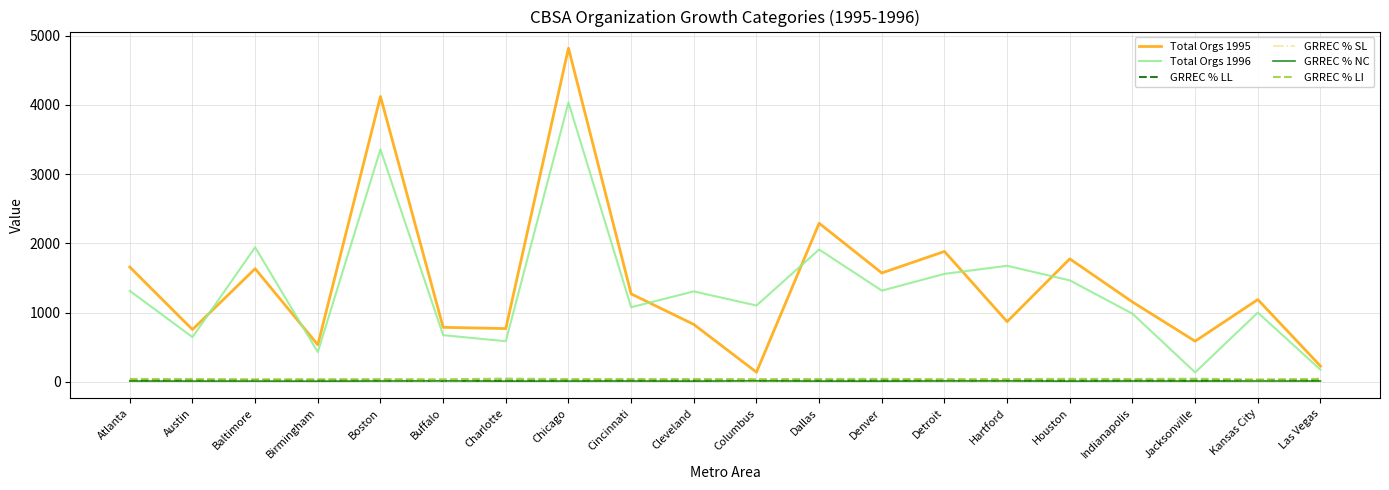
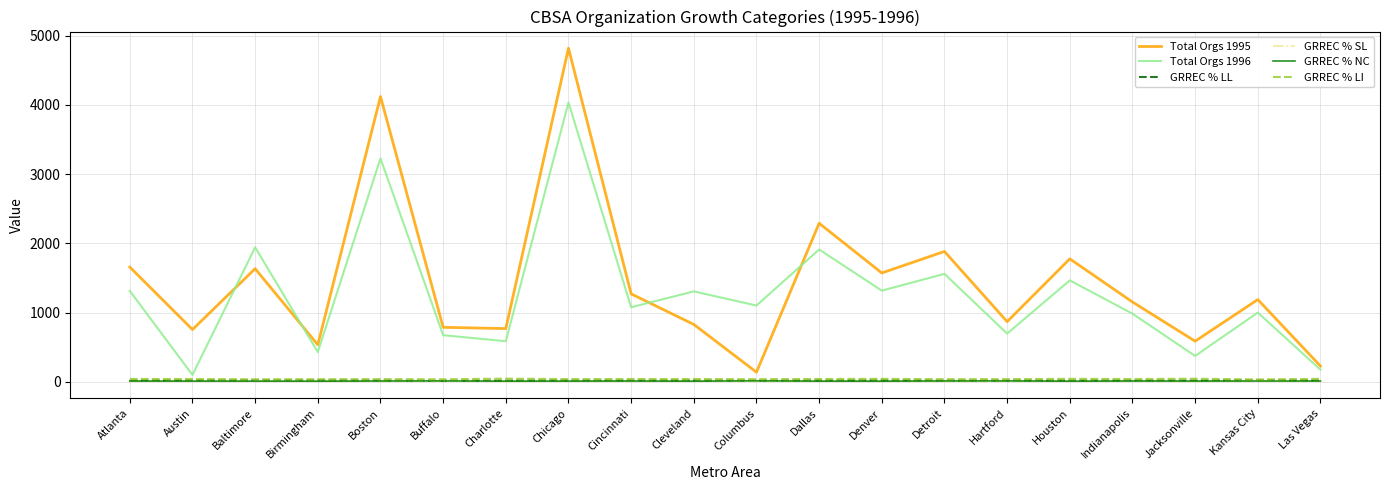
Total Orgs 1996, Austin: 600 -> 100
Total Orgs 1996, Boston: 3400 -> 3200
Total Orgs 1996, Hartford: 1700 -> 700
Total Orgs 1996, Jacksonville: 100 -> 400
